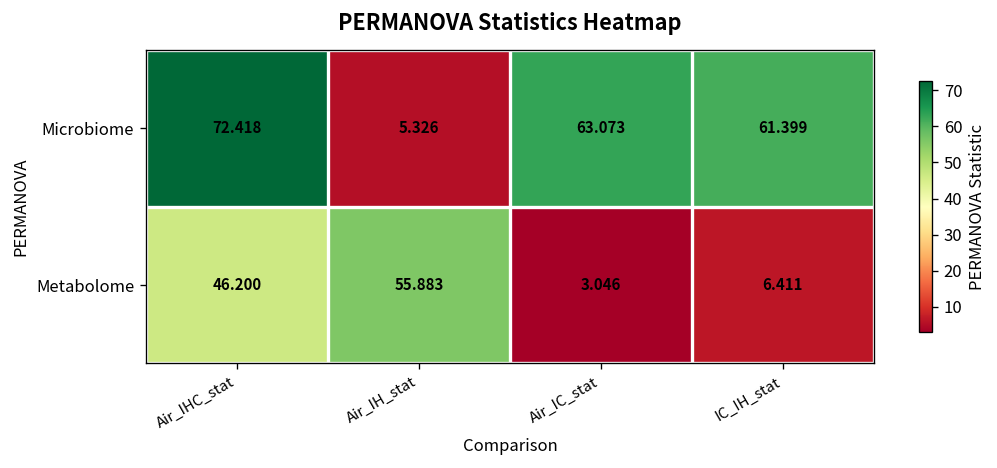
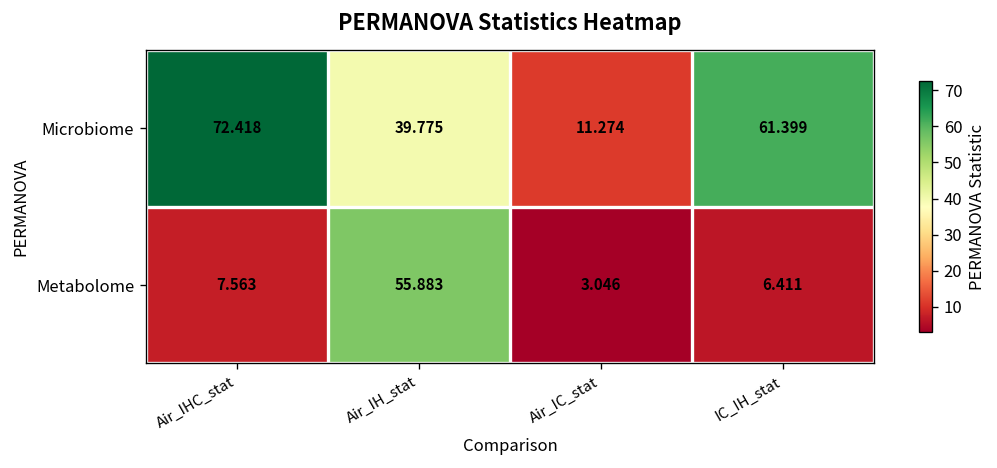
Microbiome, Air_IH_stat: 5.326 -> 39.775
Microbiome, Air_IC_stat: 63.073 -> 11.274
Metabolome, Air_IHC_stat: 46.200 -> 7.563
